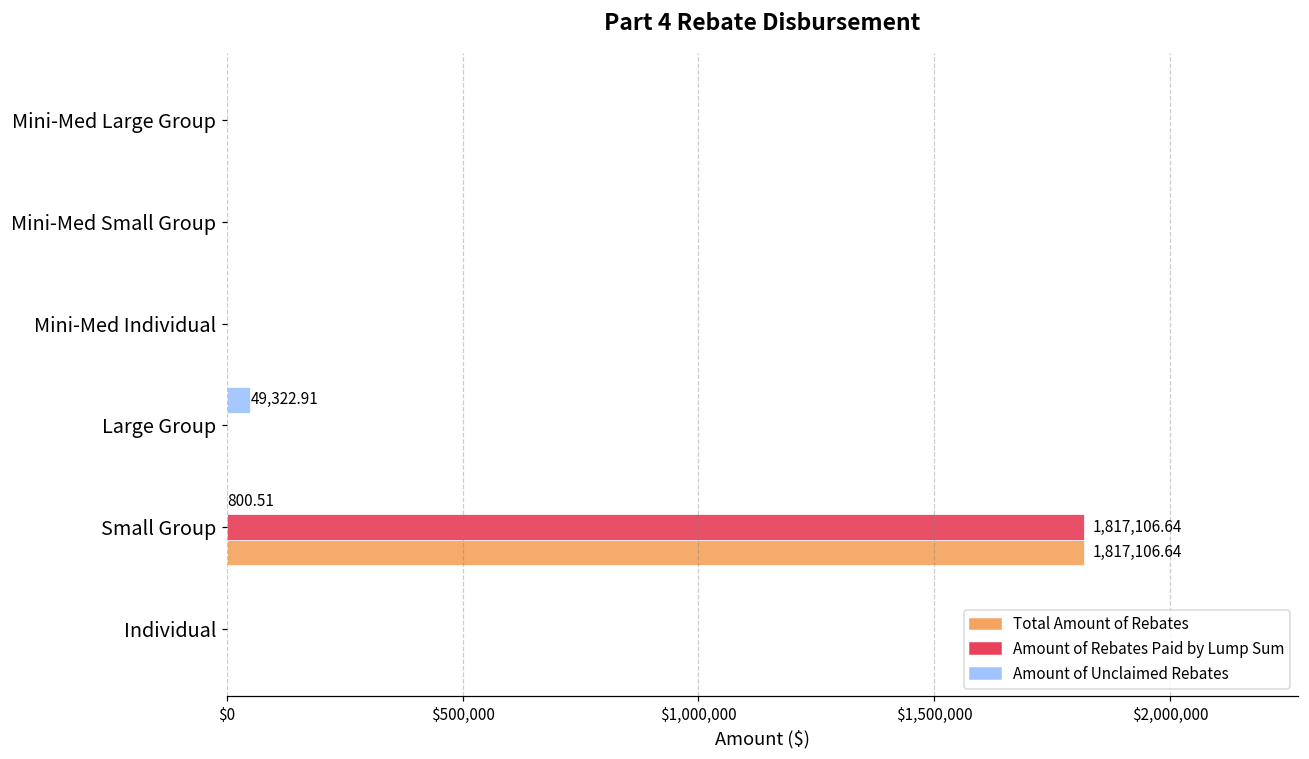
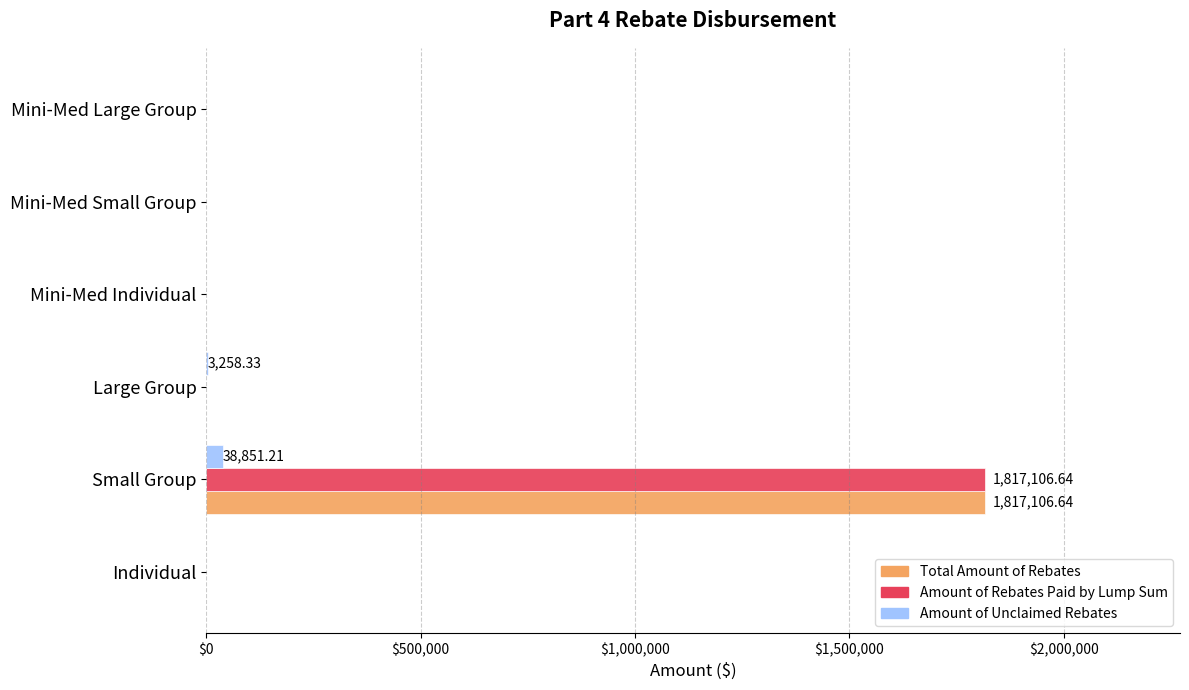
Amount of Unclaimed Rebates, Large Group: 49,322.91 -> 3,258.33
Amount of Unclaimed Rebates, Small Group: 800.51 -> 38,851.21
